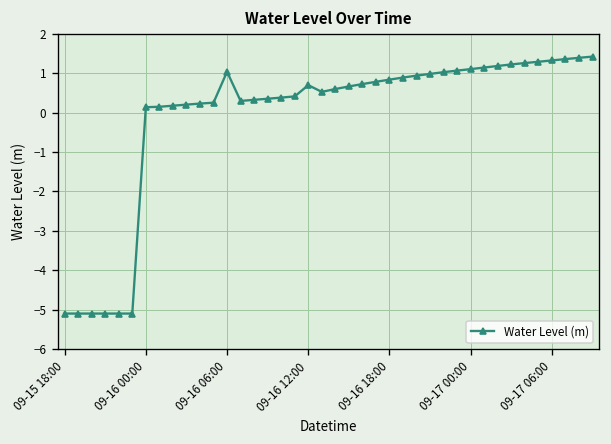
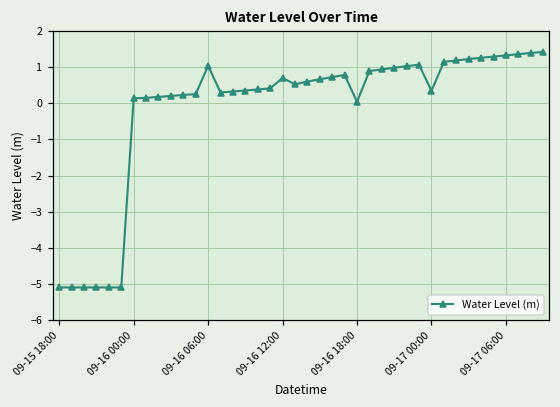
09-16 18:00: 0.8 -> 0.0
09-17 00:00: 1.1 -> 0.3
